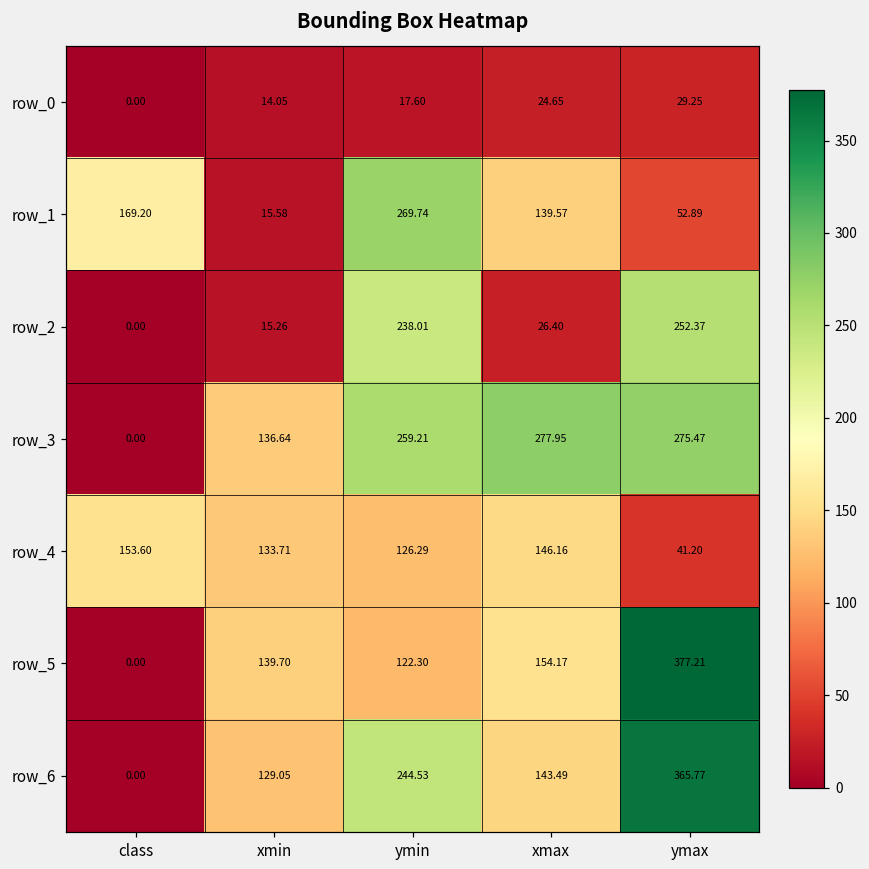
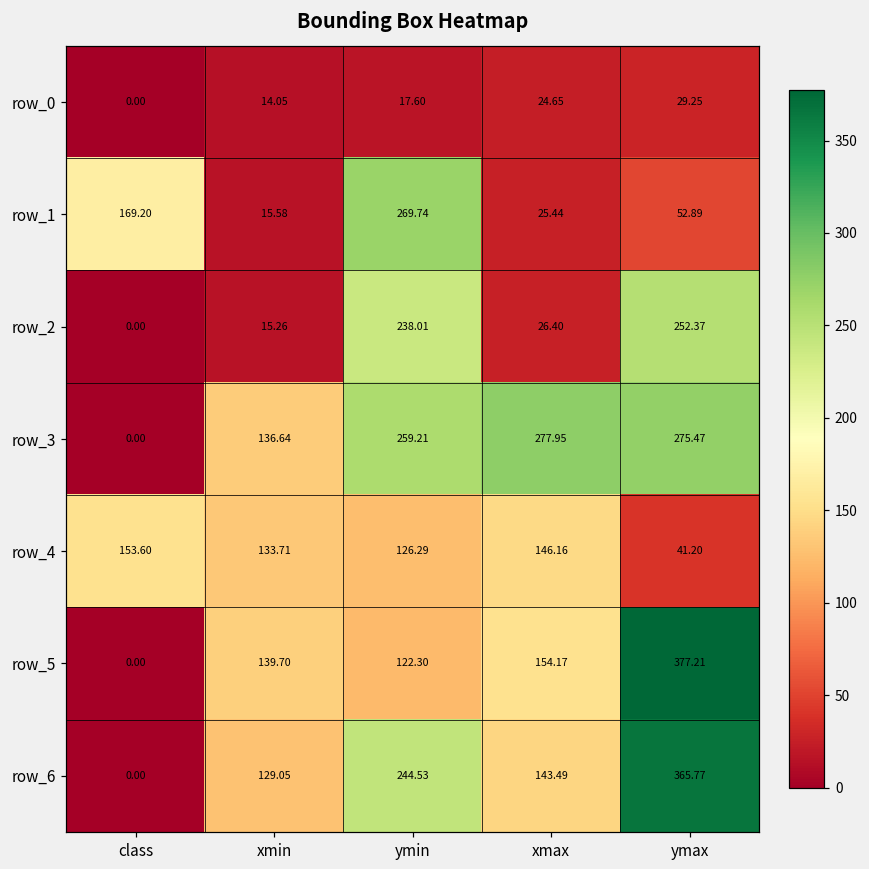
row_1, xmax: 139.57 -> 25.44
